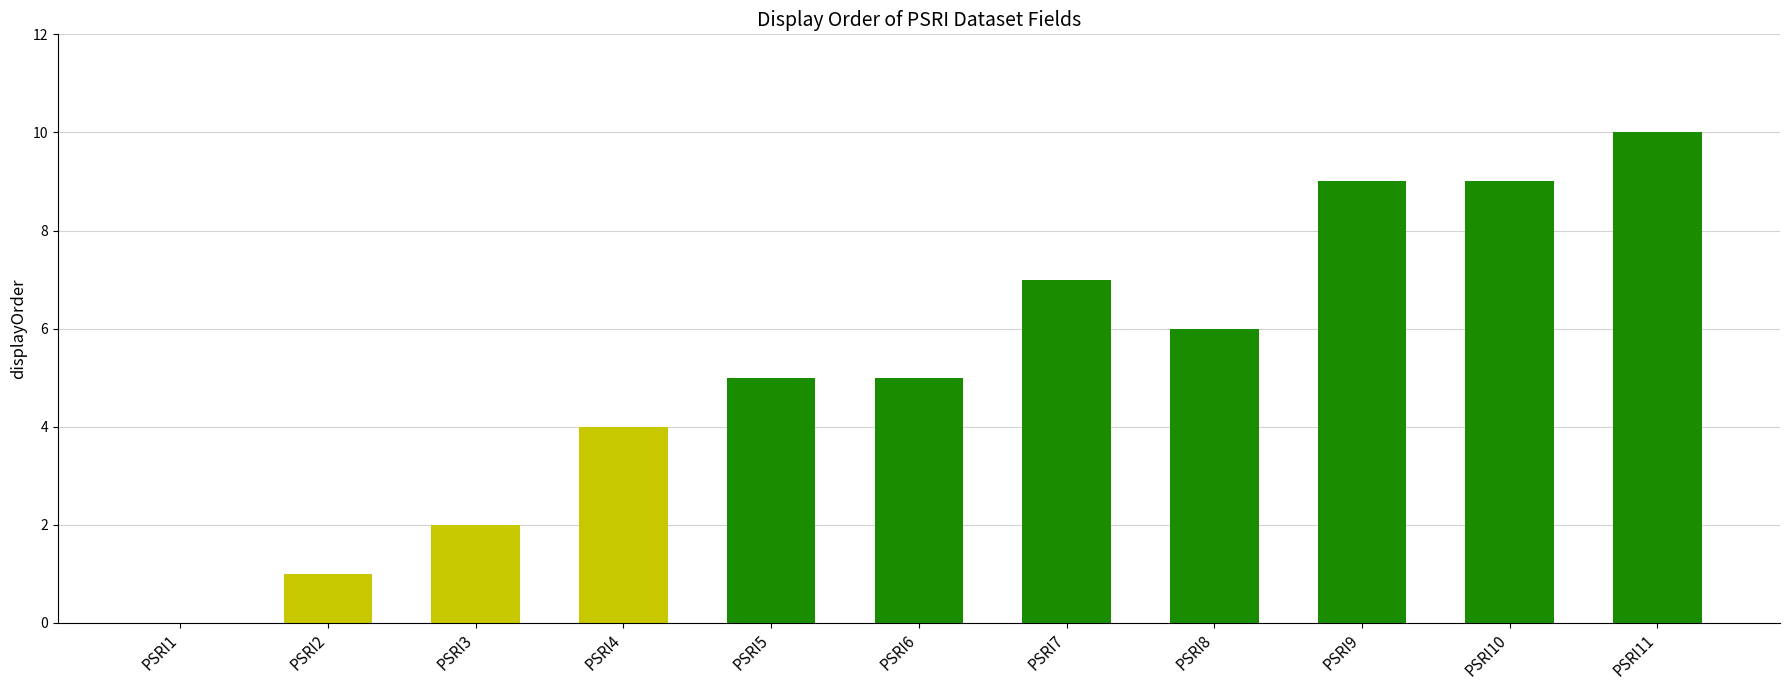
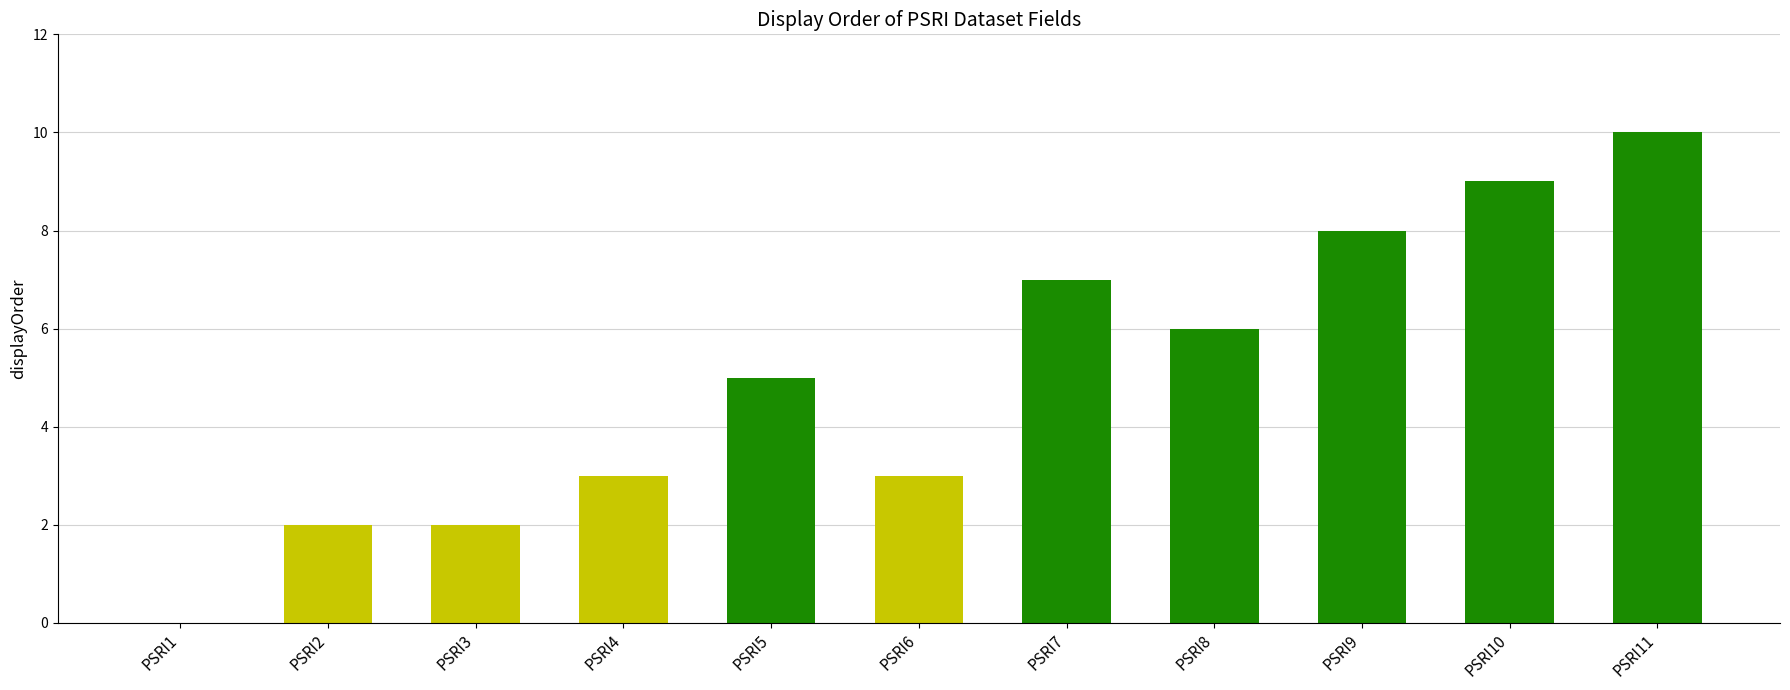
PSRI2: 1 -> 2
PSRI4: 4 -> 3
PSRI6: 5 -> 3
PSRI9: 9 -> 8
